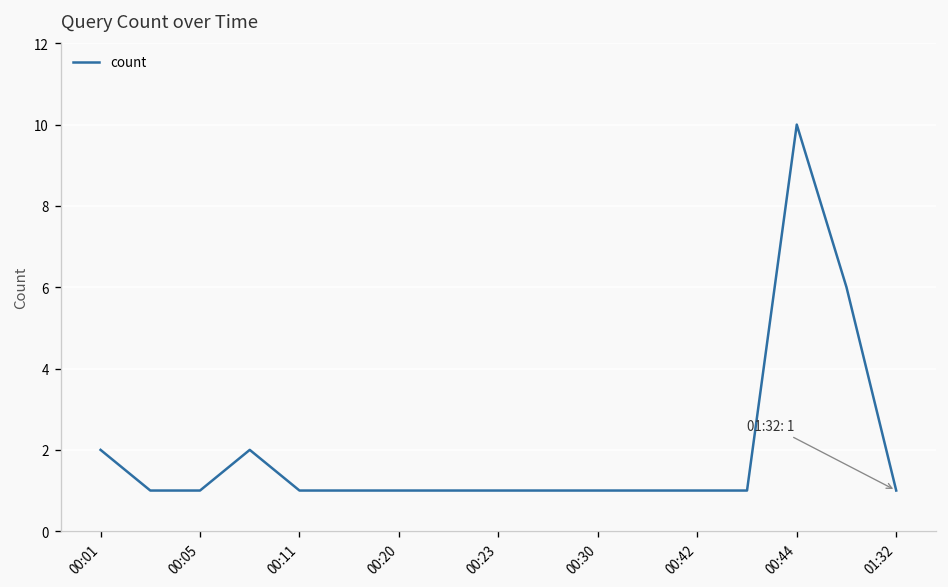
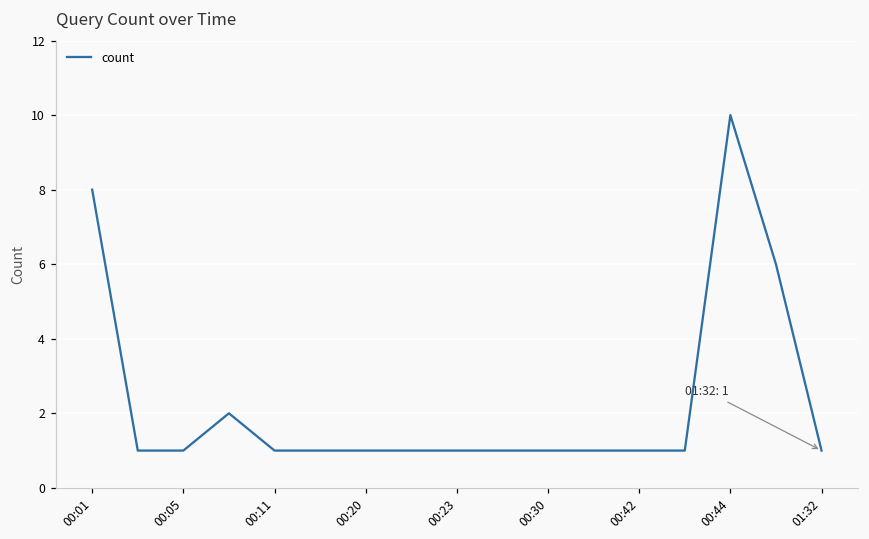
00:01: 2 -> 8
